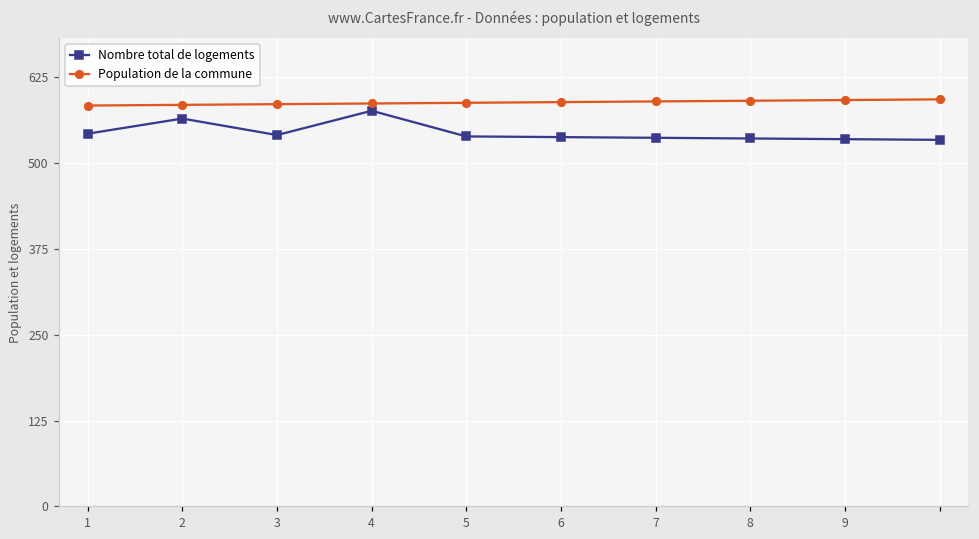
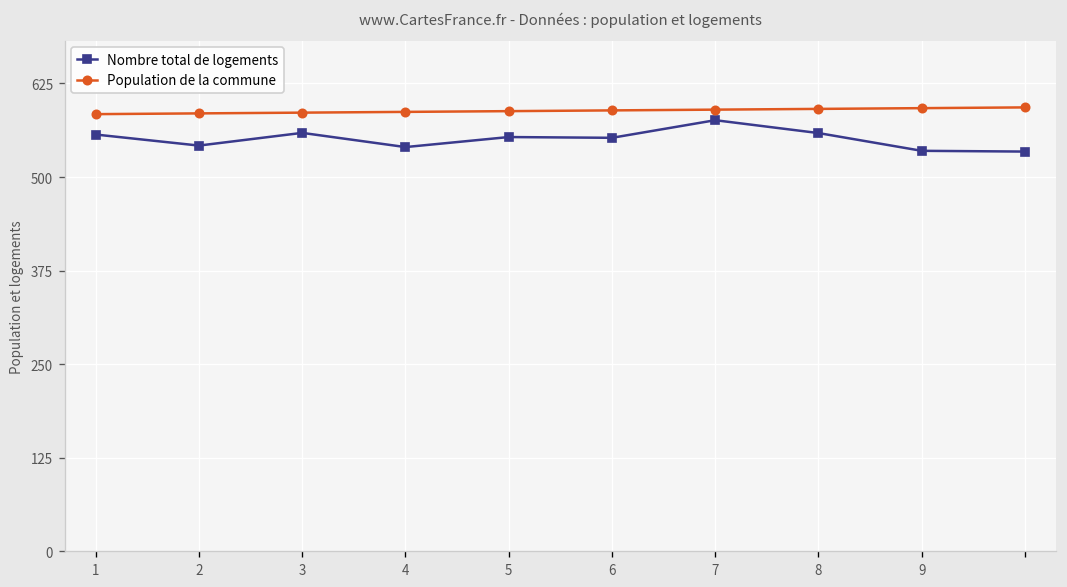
Nombre total de logements, 1: 540 -> 560
Nombre total de logements, 2: 570 -> 540
Nombre total de logements, 3: 540 -> 560
Nombre total de logements, 4: 580 -> 540
Nombre total de logements, 5: 540 -> 550
Nombre total de logements, 6: 540 -> 550
Nombre total de logements, 7: 540 -> 580
Nombre total de logements, 8: 540 -> 560
